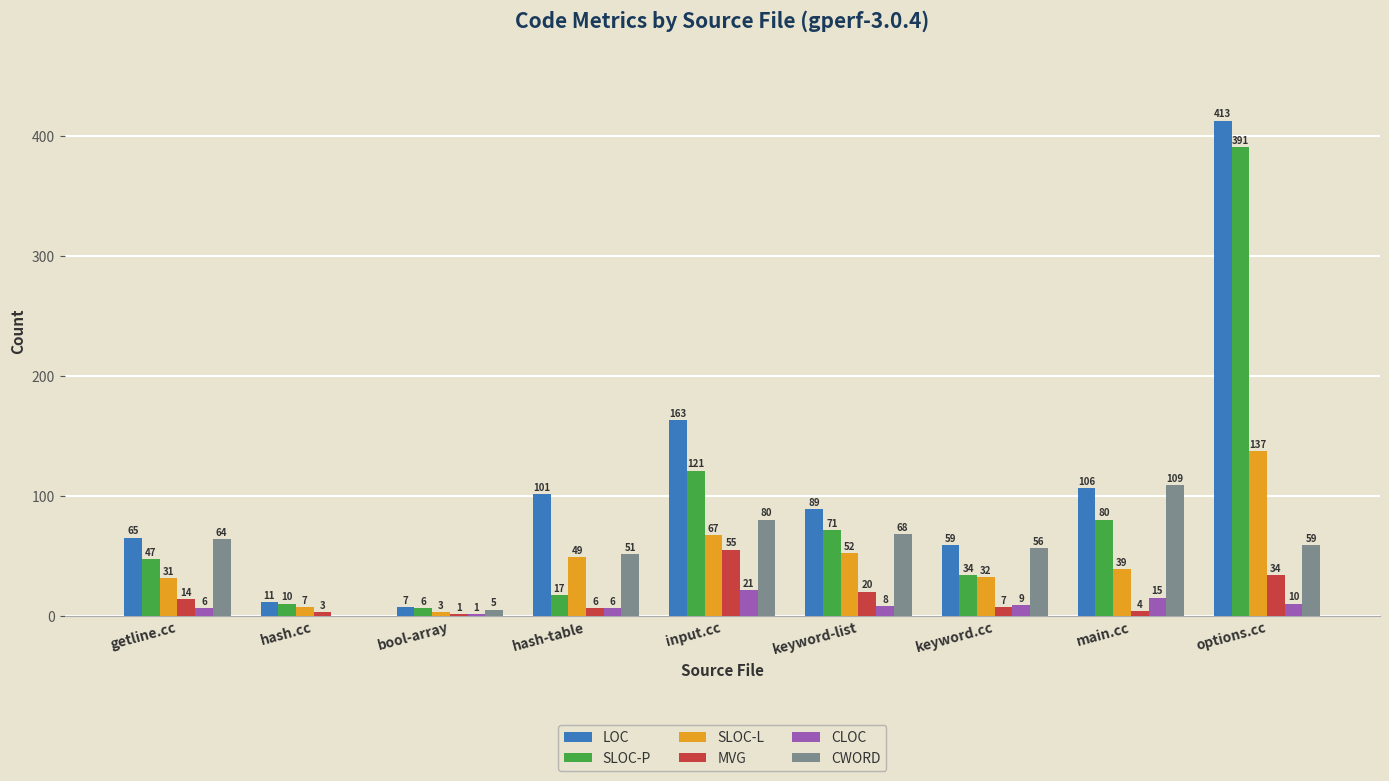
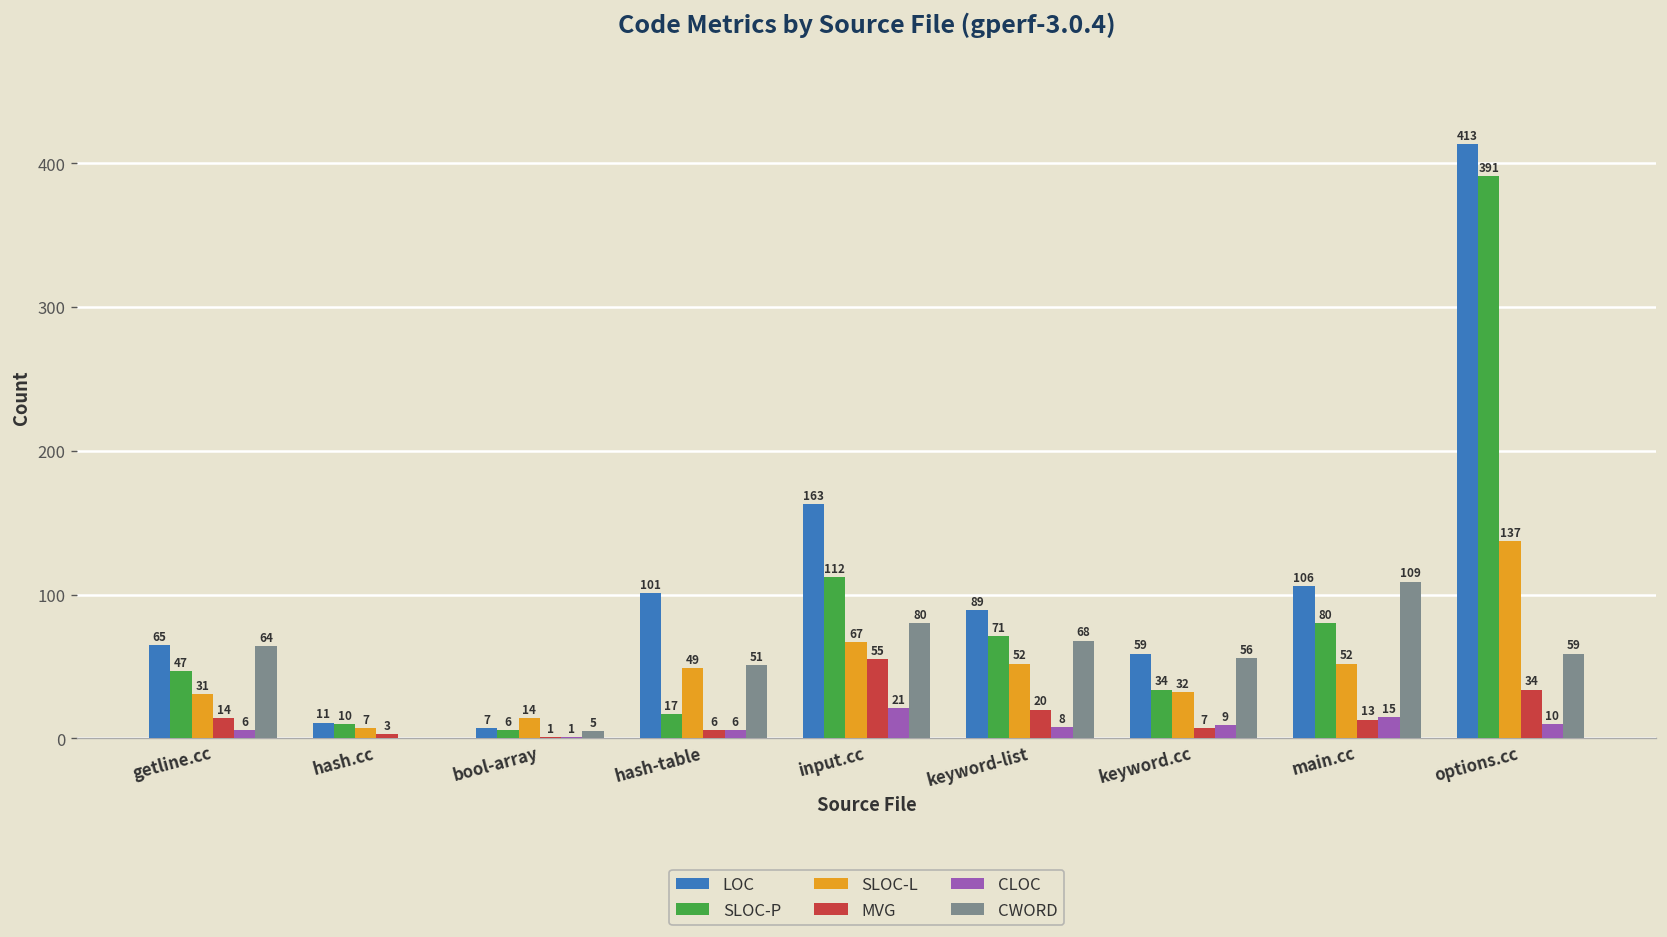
SLOC-L, bool-array: 3 -> 14
SLOC-P, input.cc: 121 -> 112
SLOC-L, main.cc: 39 -> 52
MVG, main.cc: 4 -> 13
